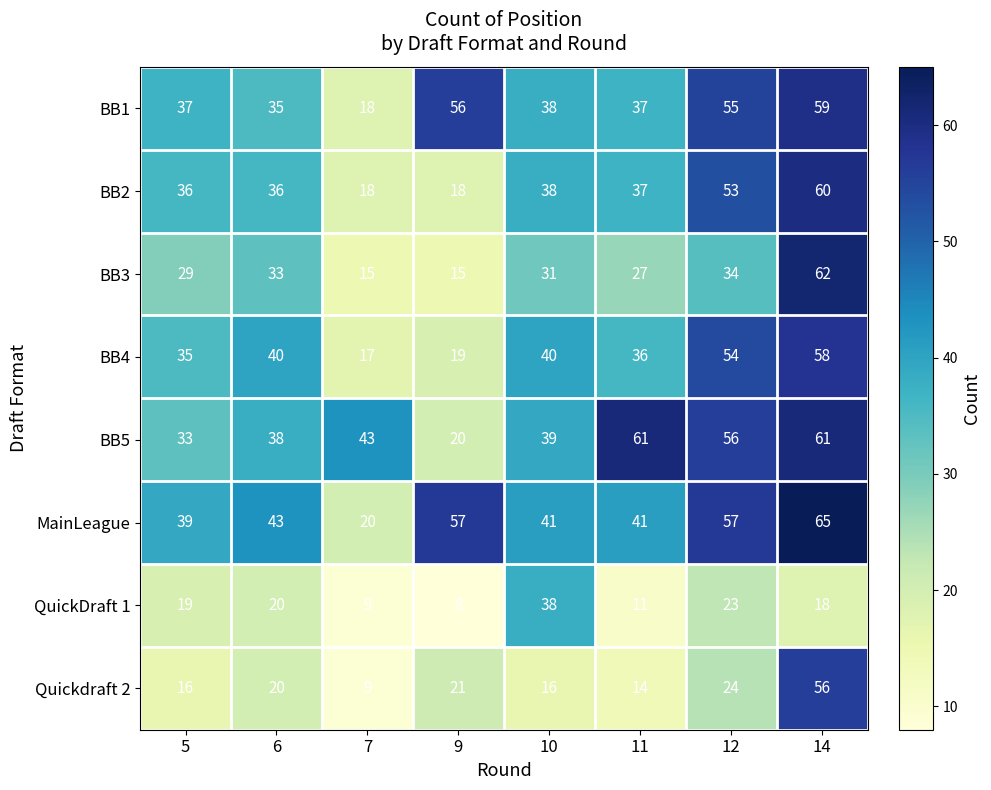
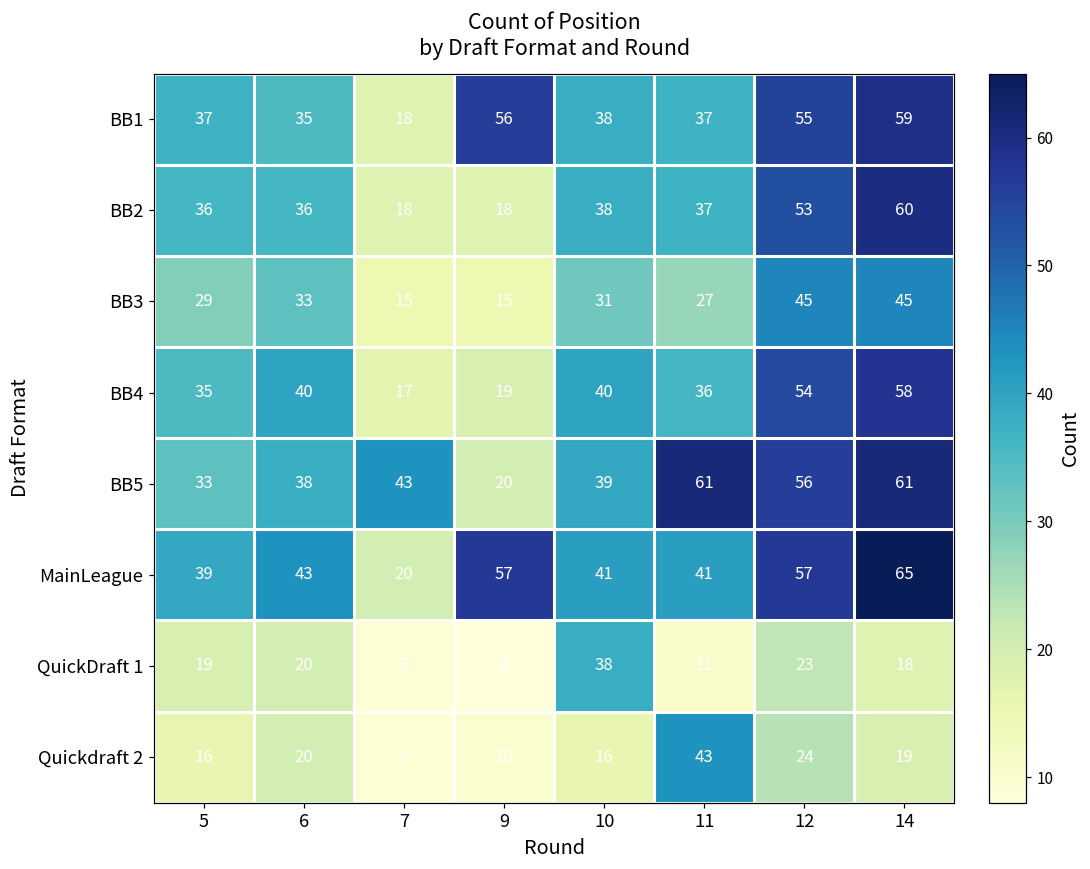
BB3, 12: 34 -> 45
BB3, 14: 62 -> 45
Quickdraft 2, 9: 21 -> 10
Quickdraft 2, 11: 14 -> 43
Quickdraft 2, 14: 56 -> 19
